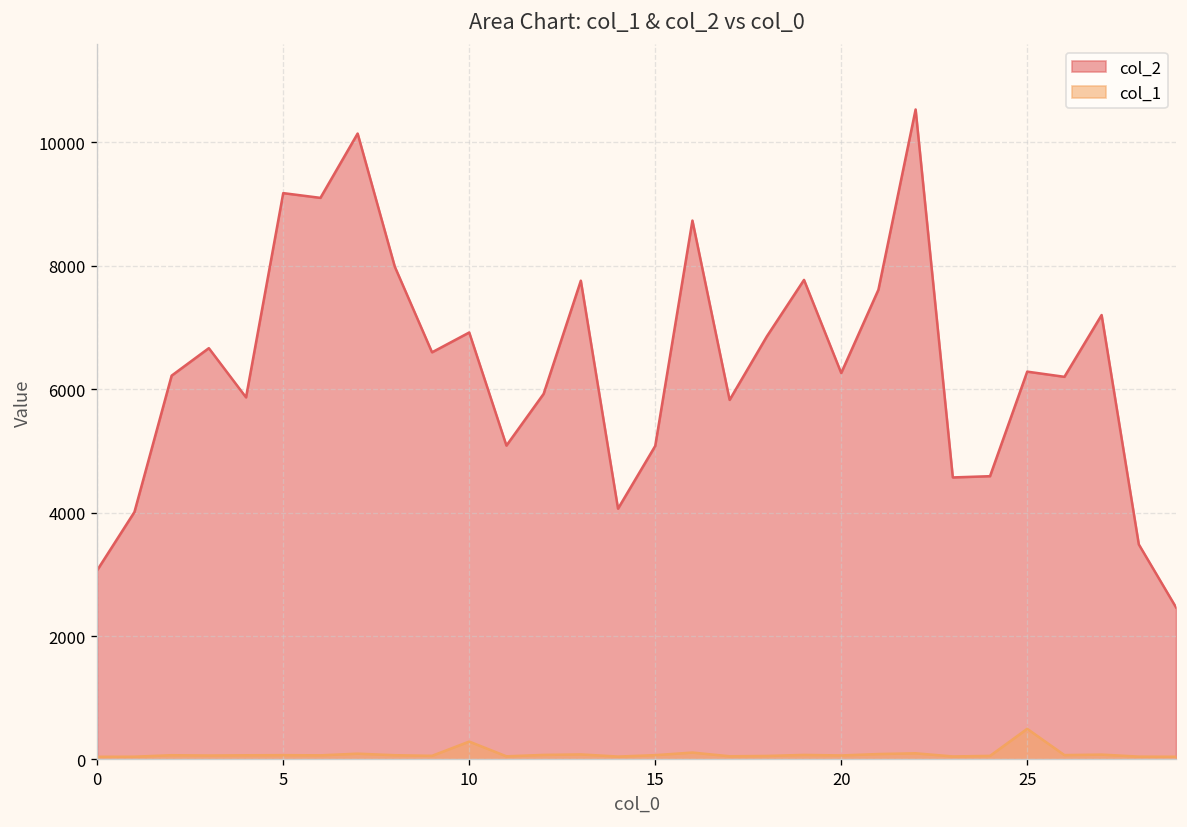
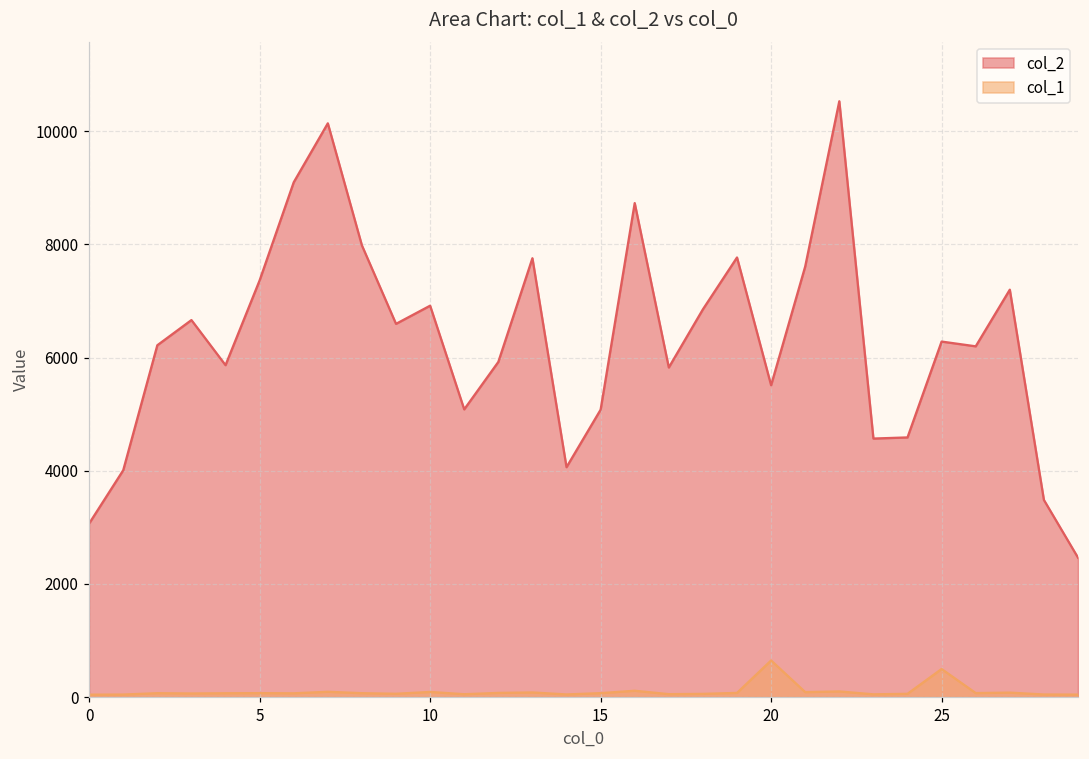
col_2, 5: 9200 -> 7400
col_1, 10: 300 -> 100
col_2, 20: 6300 -> 5500
col_1, 20: 100 -> 600
